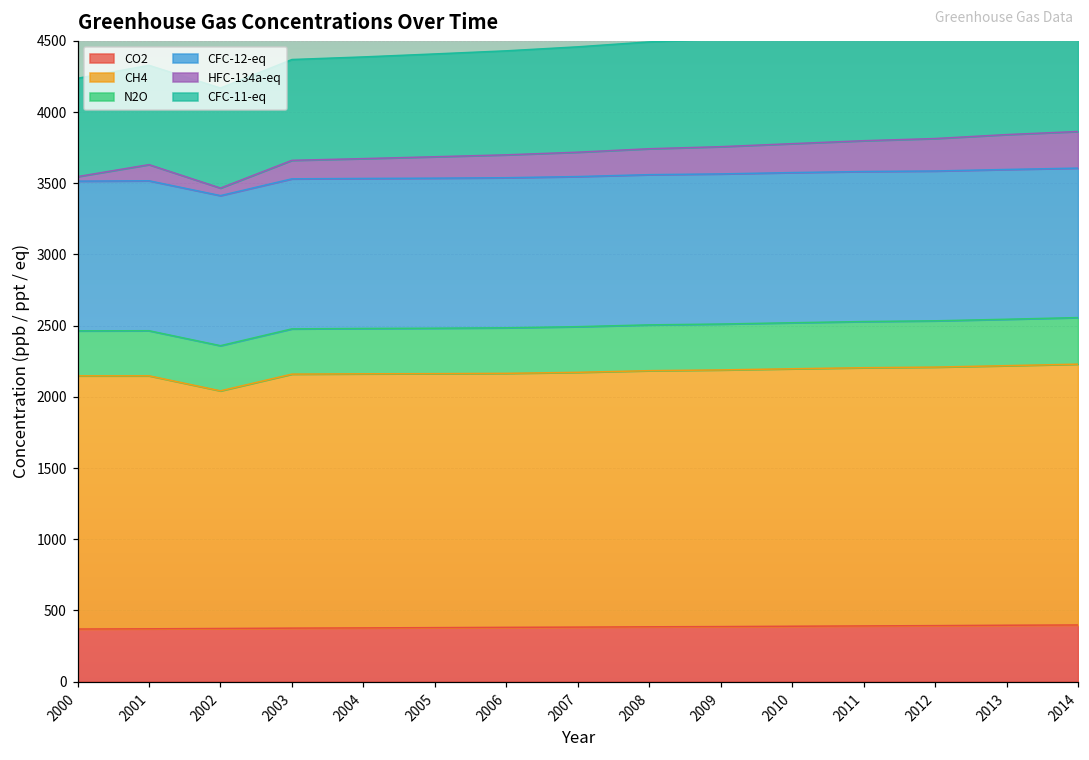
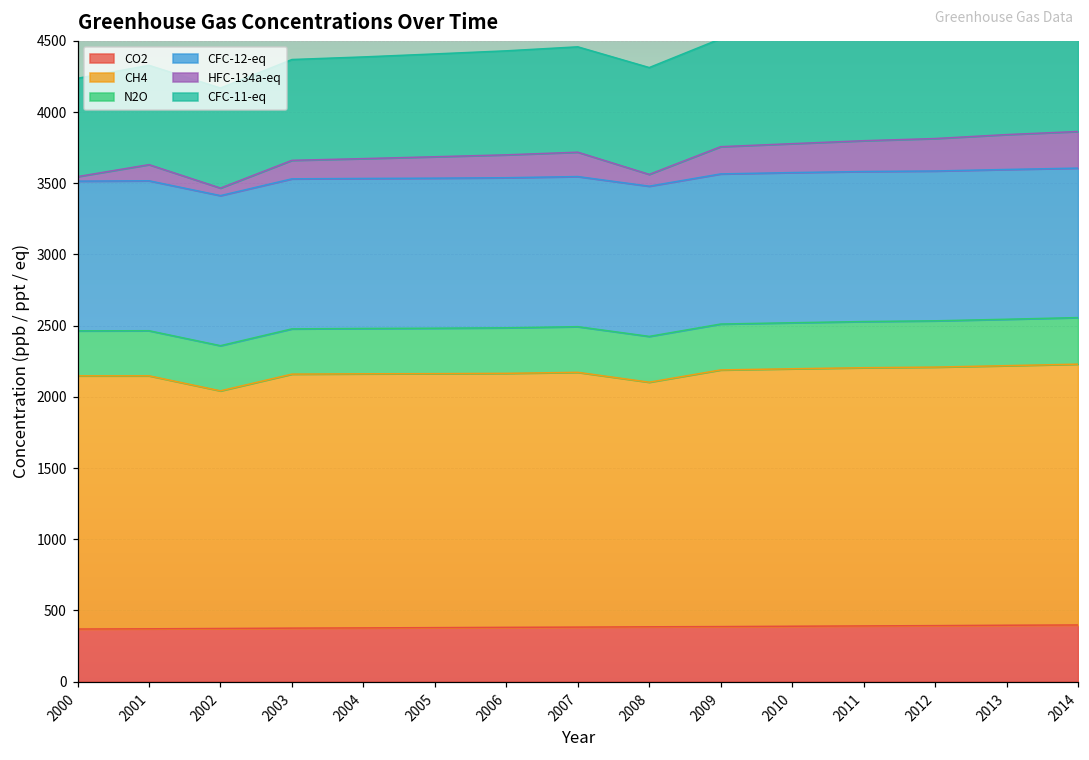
CH4, 2008: 1800 -> 1720
HFC-134a-eq, 2008: 180 -> 80
